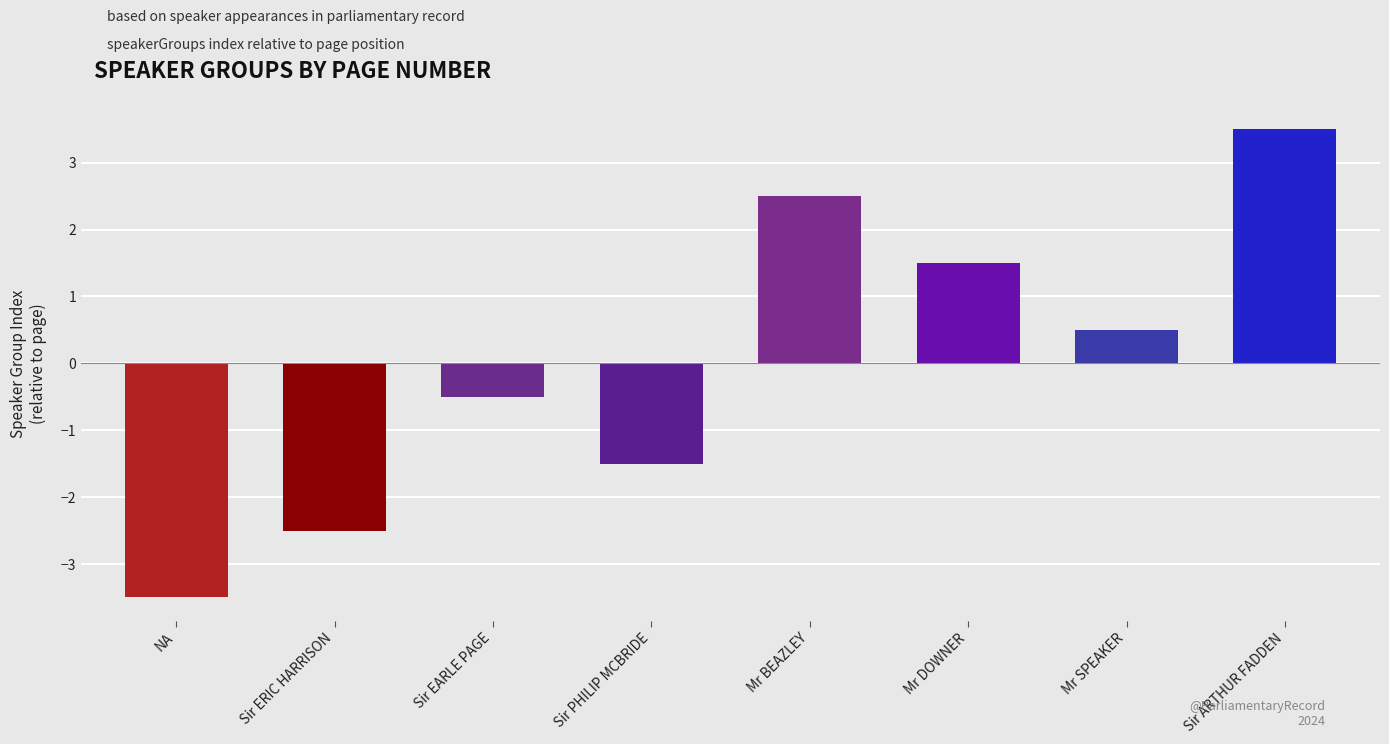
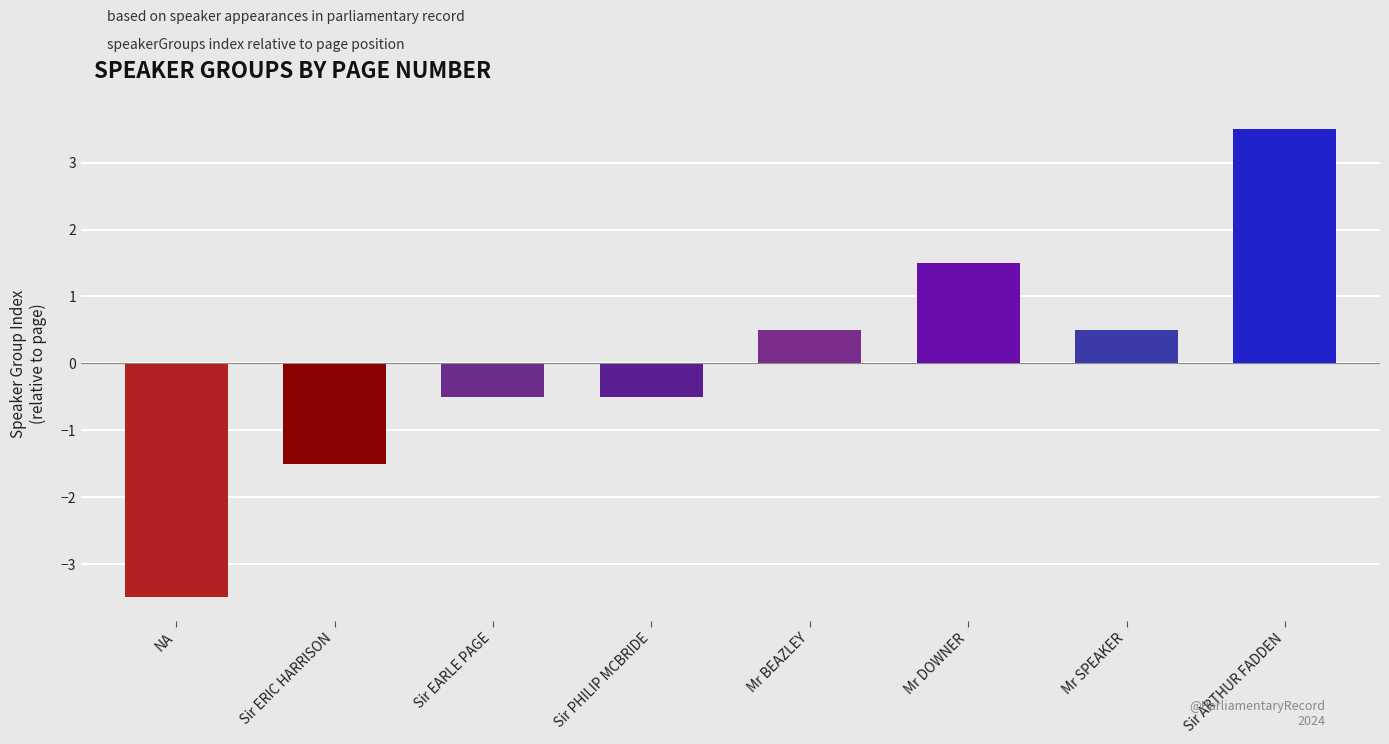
Sir ERIC HARRISON: -2.5 -> -1.5
Sir PHILIP MCBRIDE: -1.5 -> -0.5
Mr BEAZLEY: 2.5 -> 0.5
